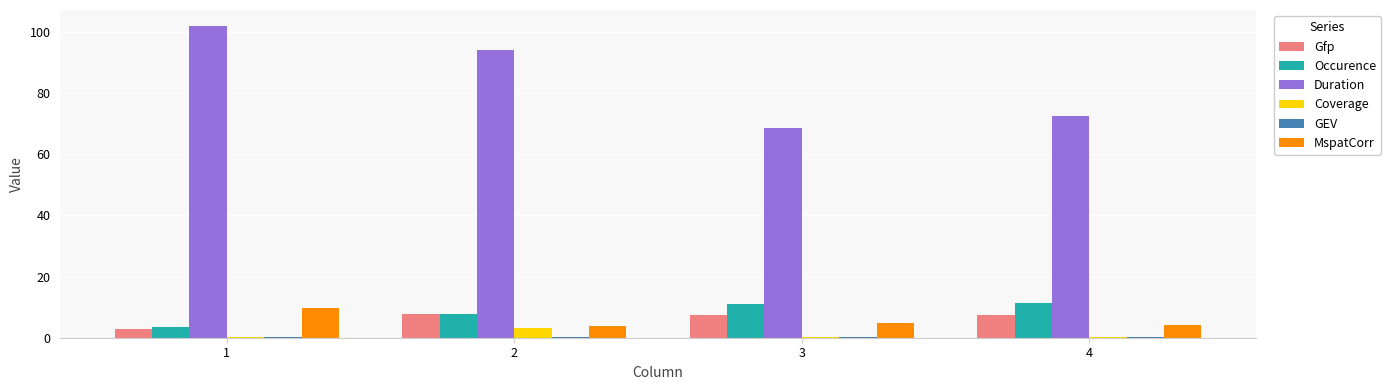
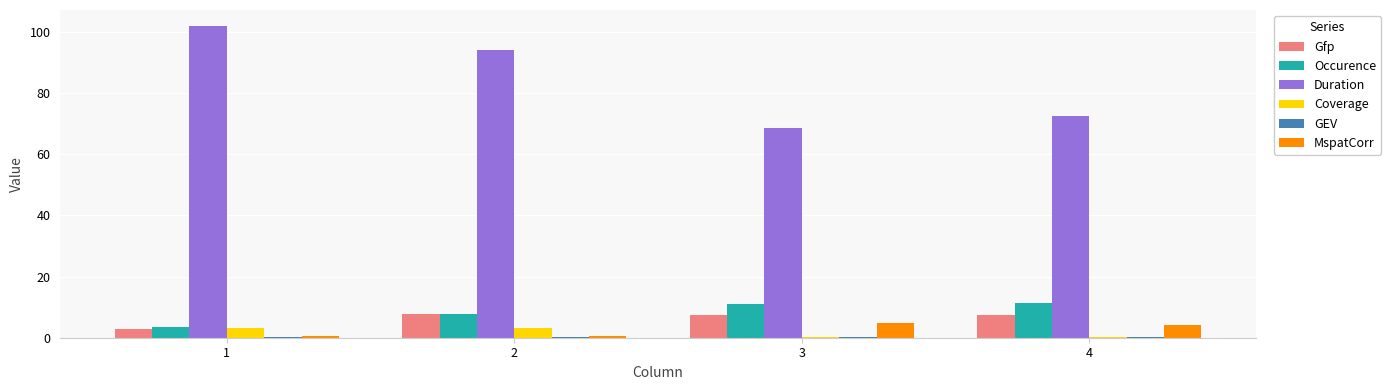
Coverage, 1: 0 -> 3
MspatCorr, 1: 10 -> 1
MspatCorr, 2: 4 -> 1
